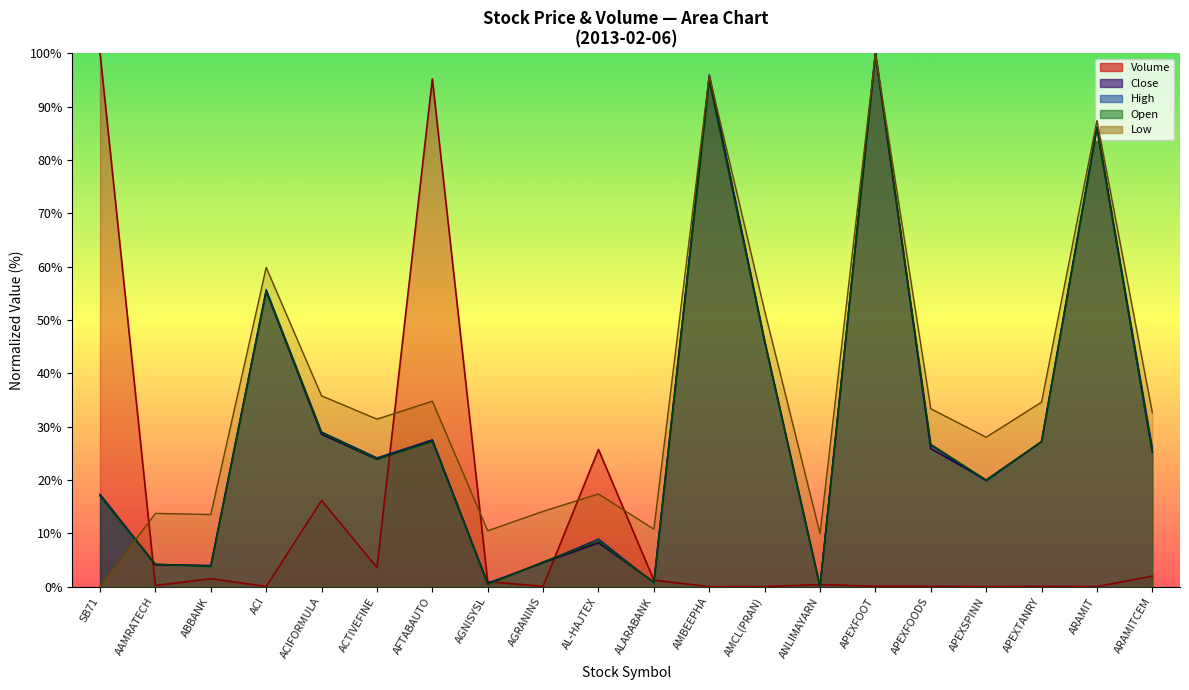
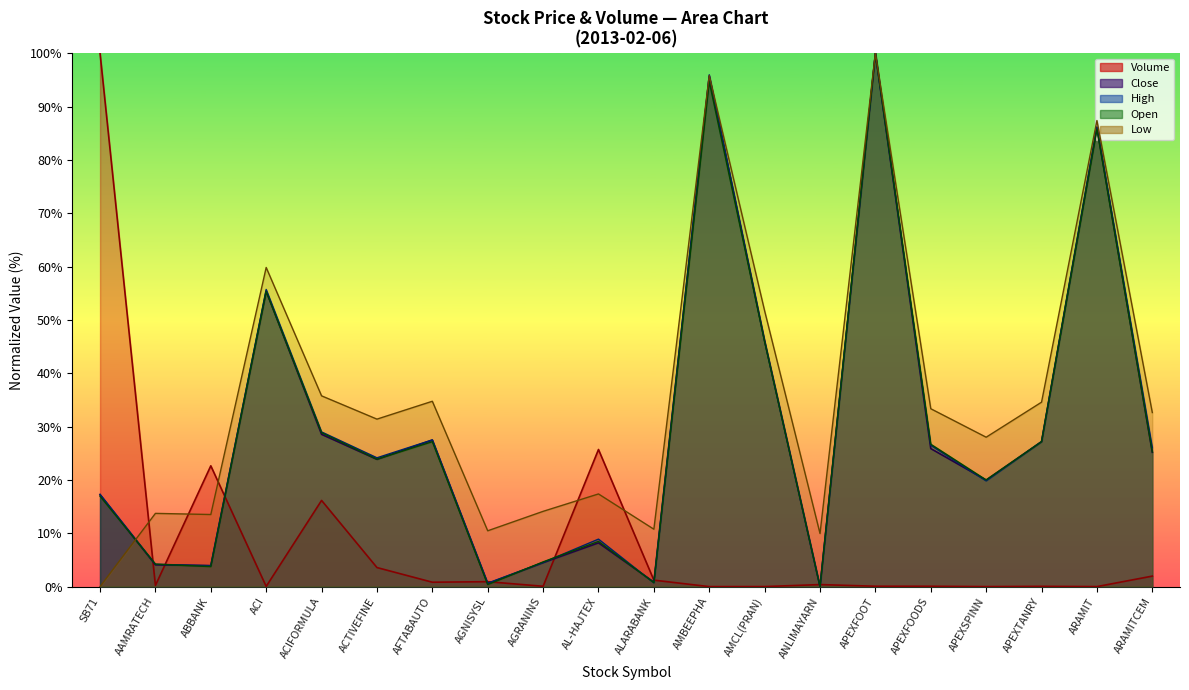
Volume, ABBANK: 1% -> 23%
Volume, AFTABAUTO: 95% -> 1%
